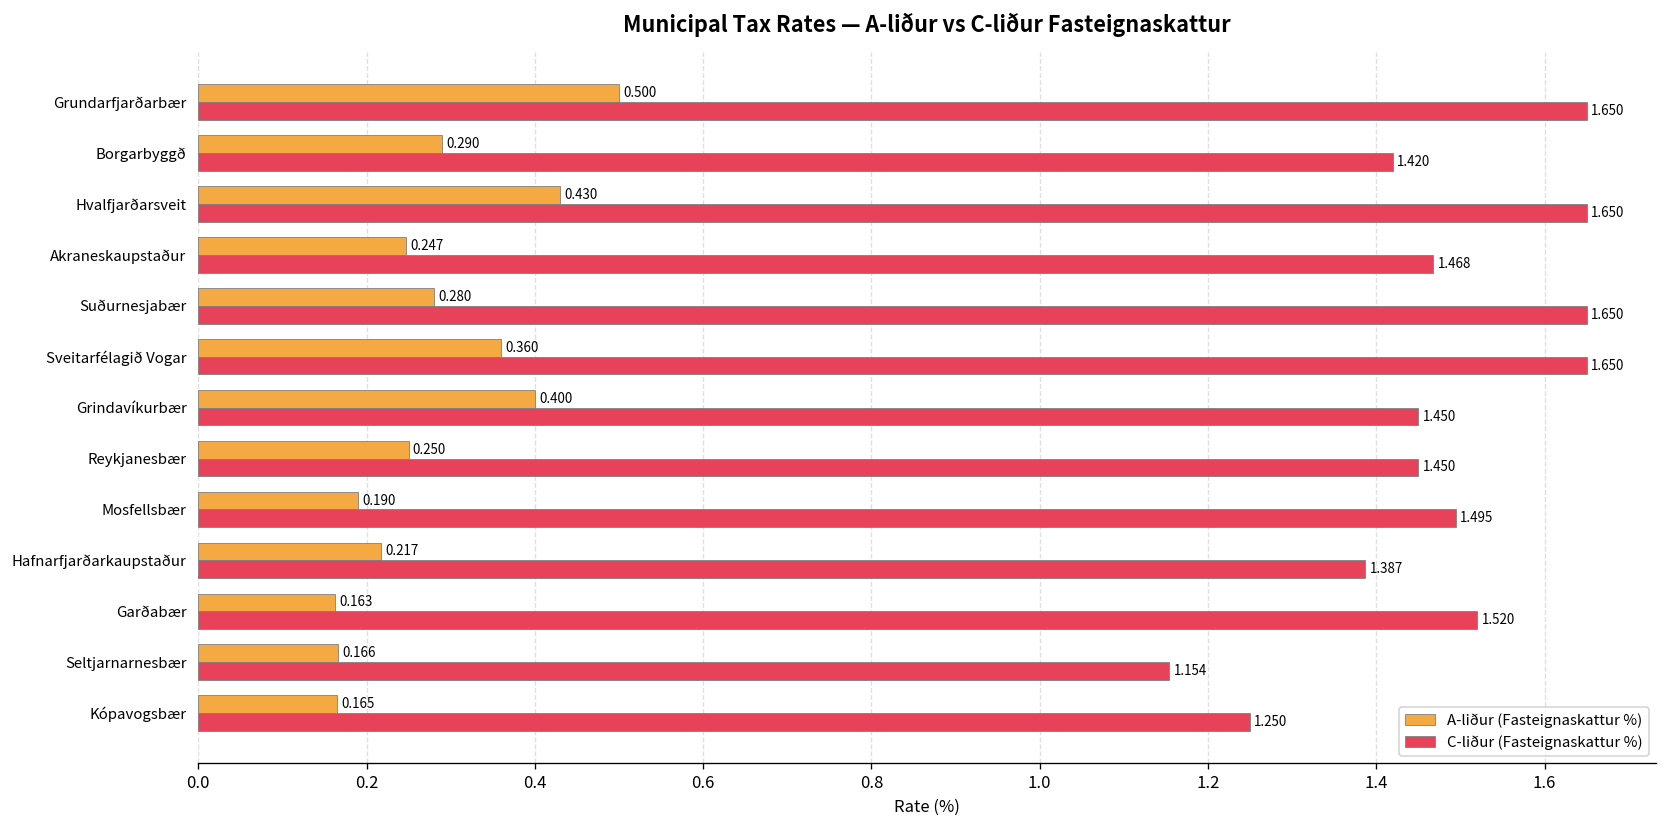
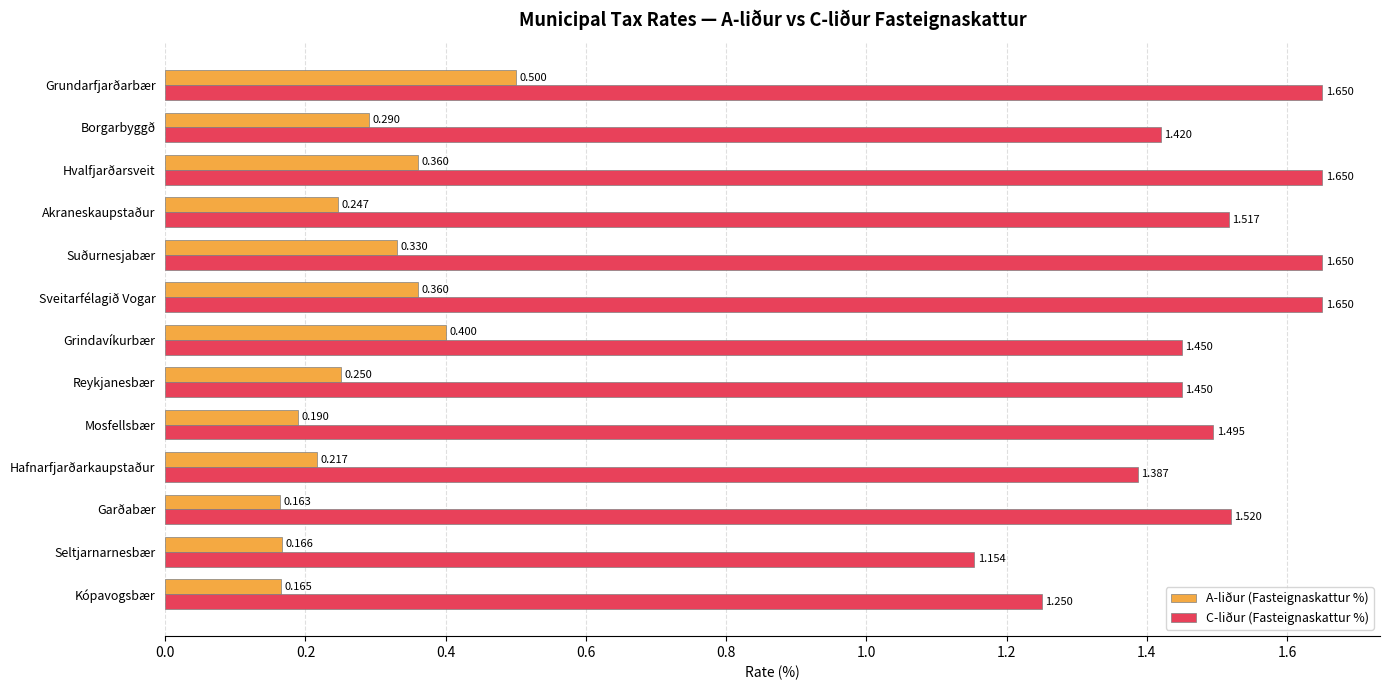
A-liður (Fasteignaskattur %), Hvalfjarðarsveit: 0.430 -> 0.360
C-liður (Fasteignaskattur %), Akraneskaupstaður: 1.468 -> 1.517
A-liður (Fasteignaskattur %), Suðurnesjabær: 0.280 -> 0.330
